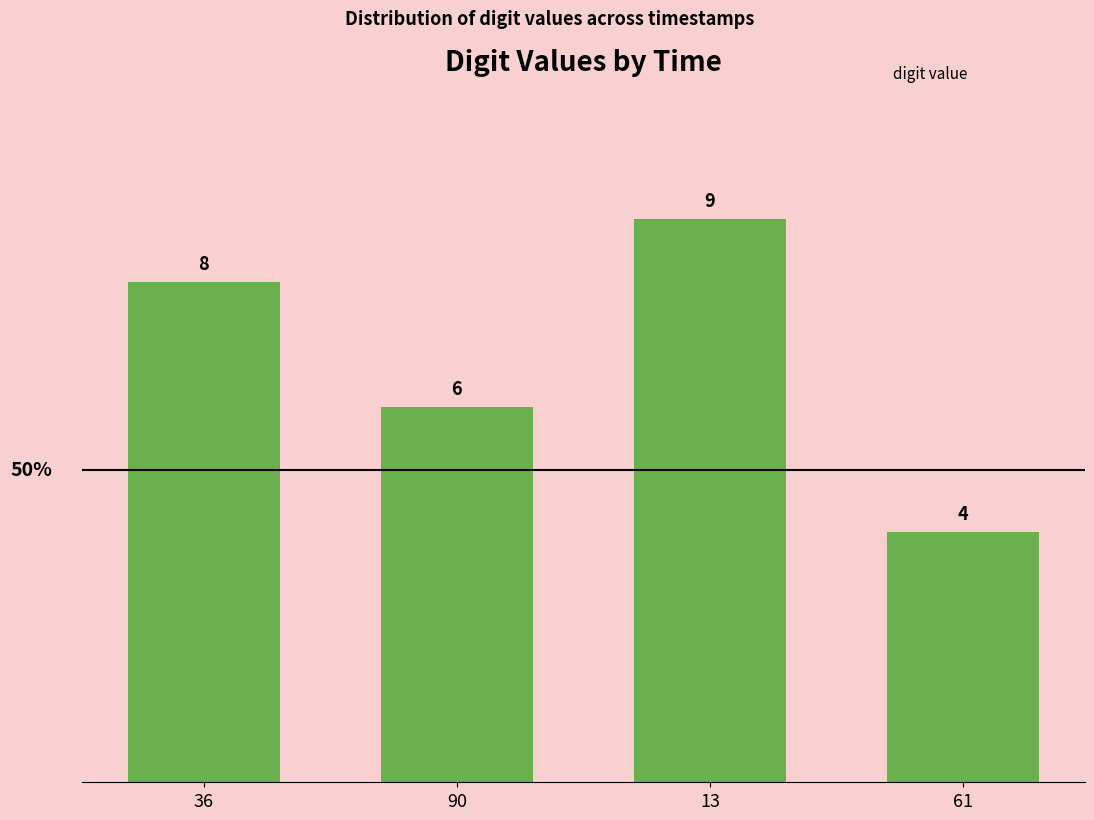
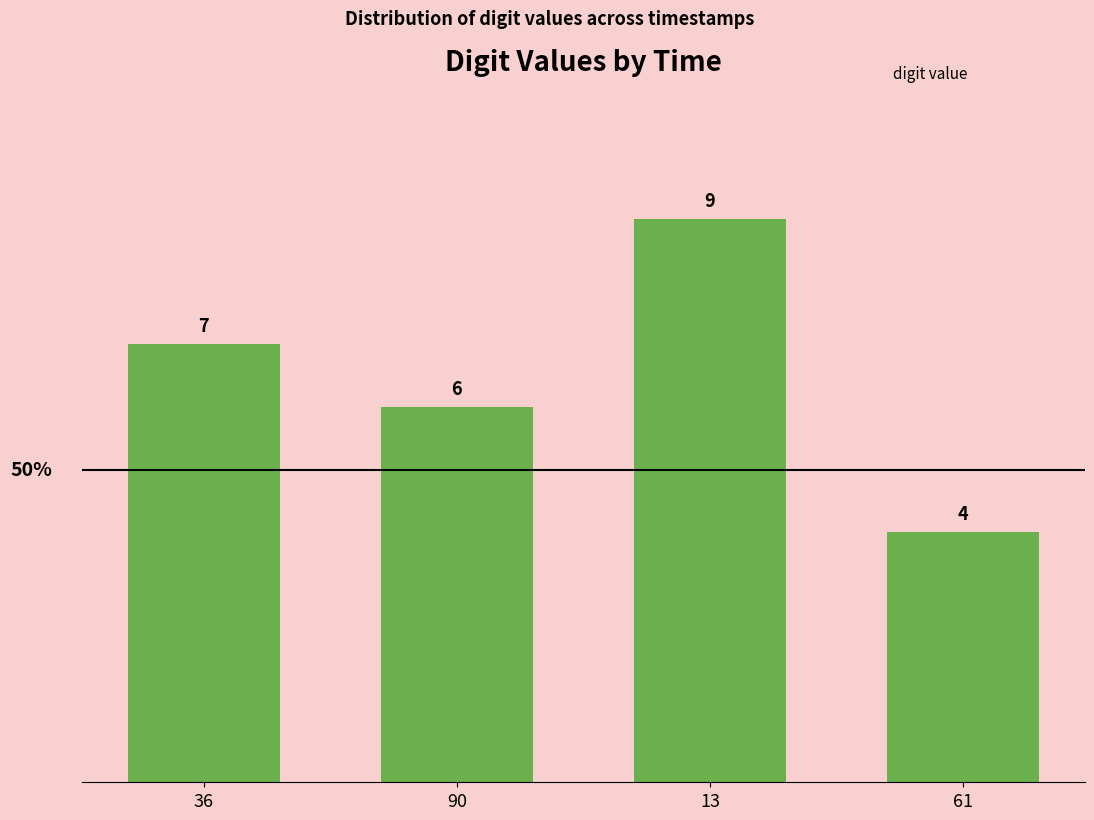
36: 8 -> 7
